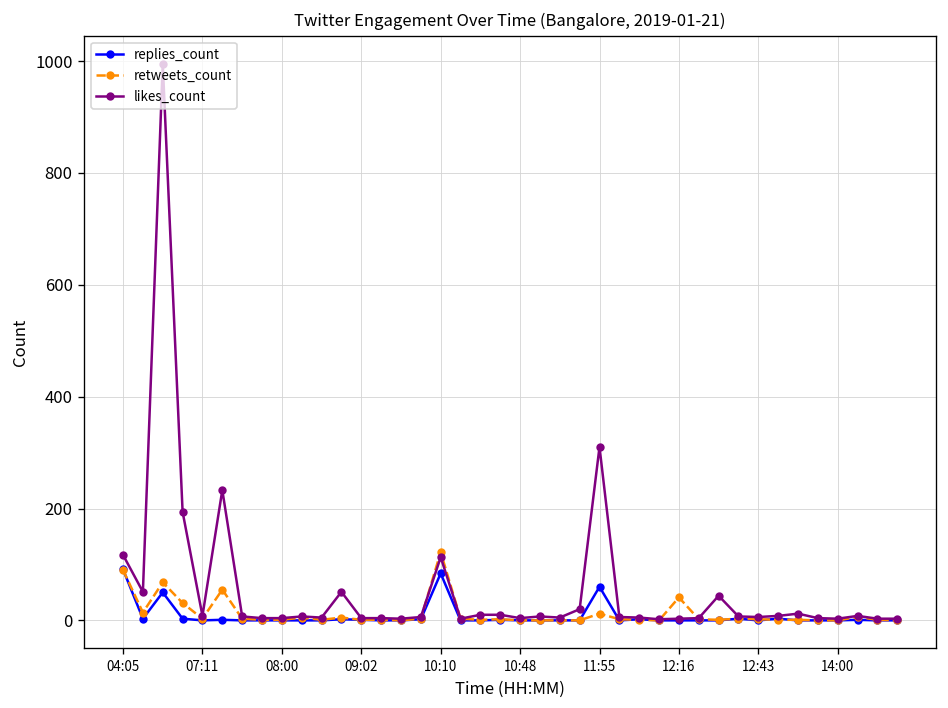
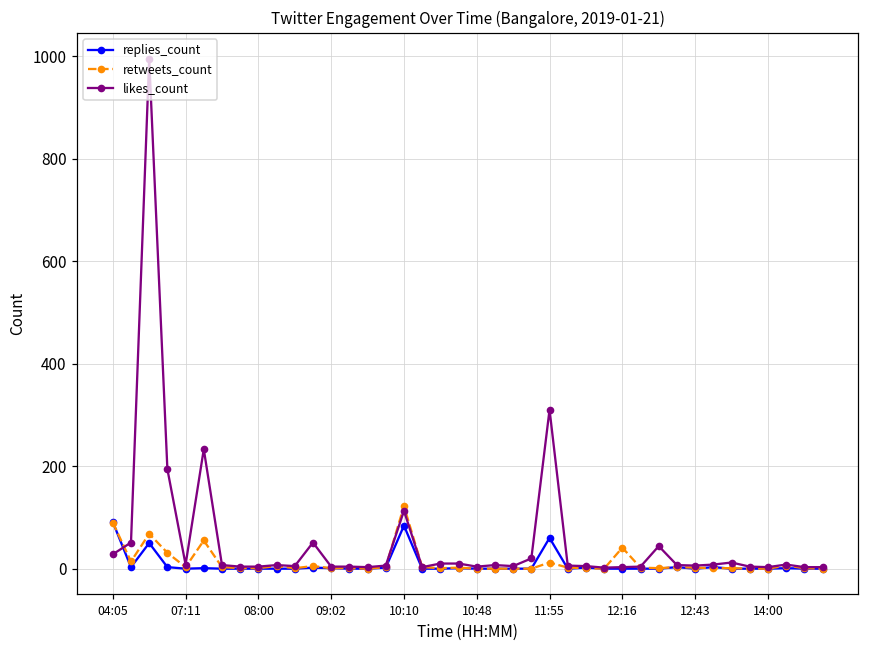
likes_count, 04:05: 120 -> 30
